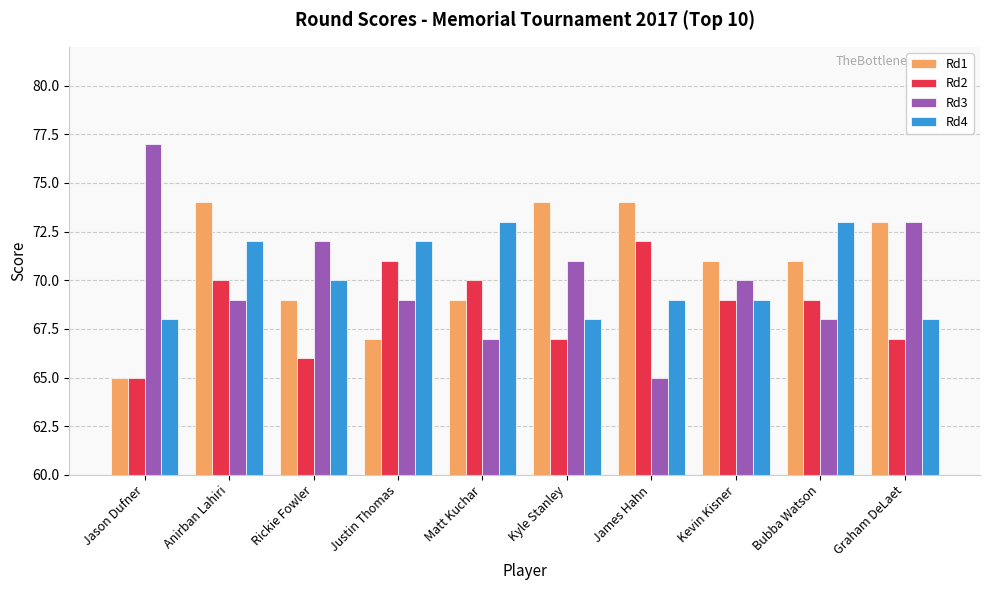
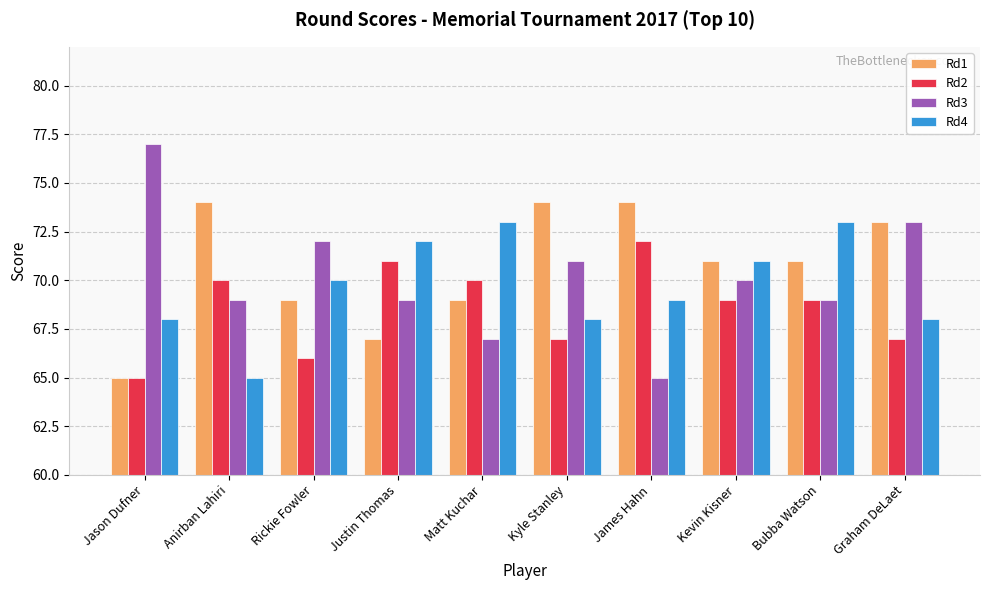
Rd4, Anirban Lahiri: 72 -> 65
Rd4, Kevin Kisner: 69 -> 71
Rd3, Bubba Watson: 68 -> 69
